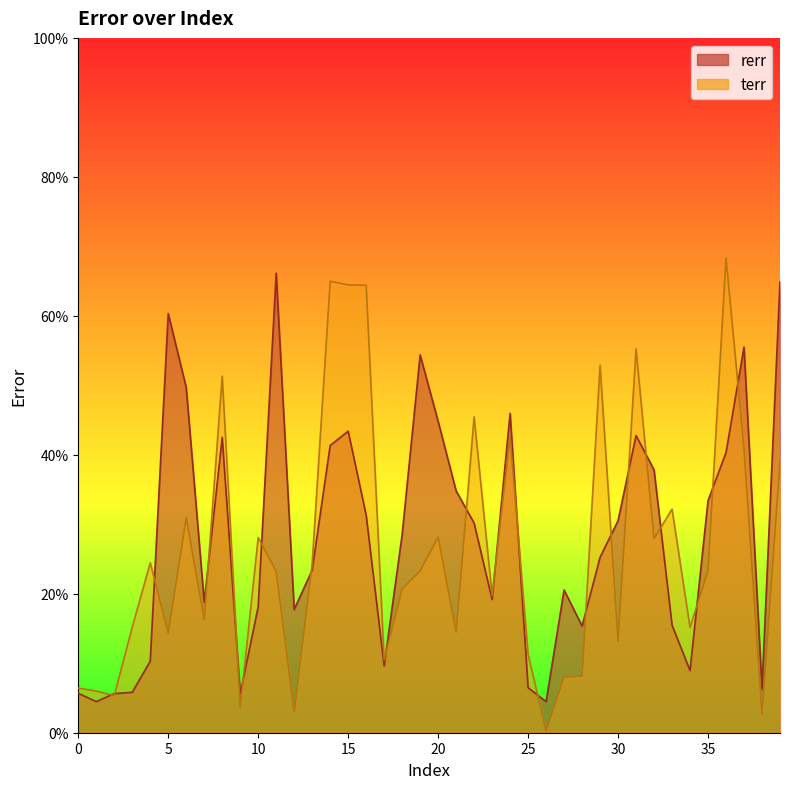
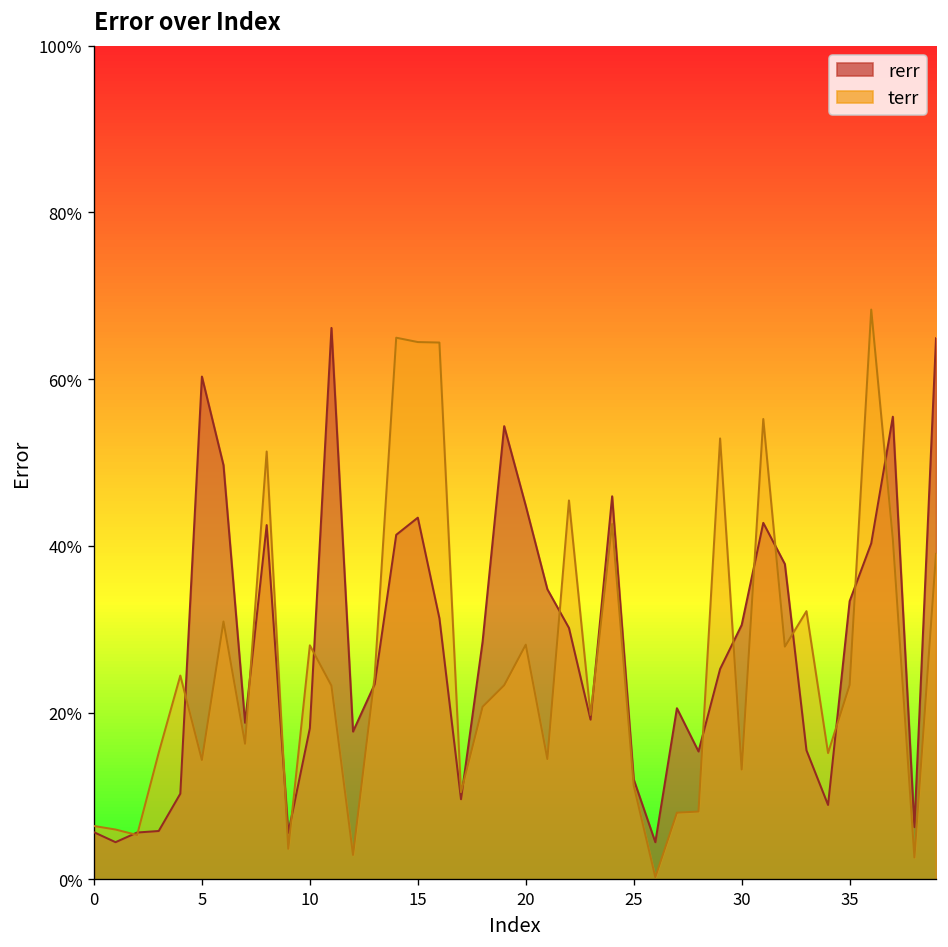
rerr, 25: 6% -> 12%
